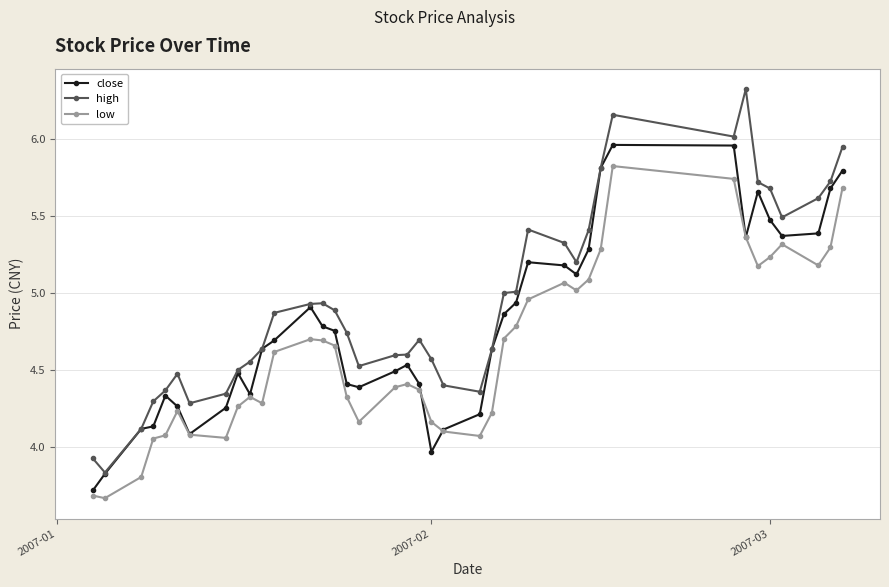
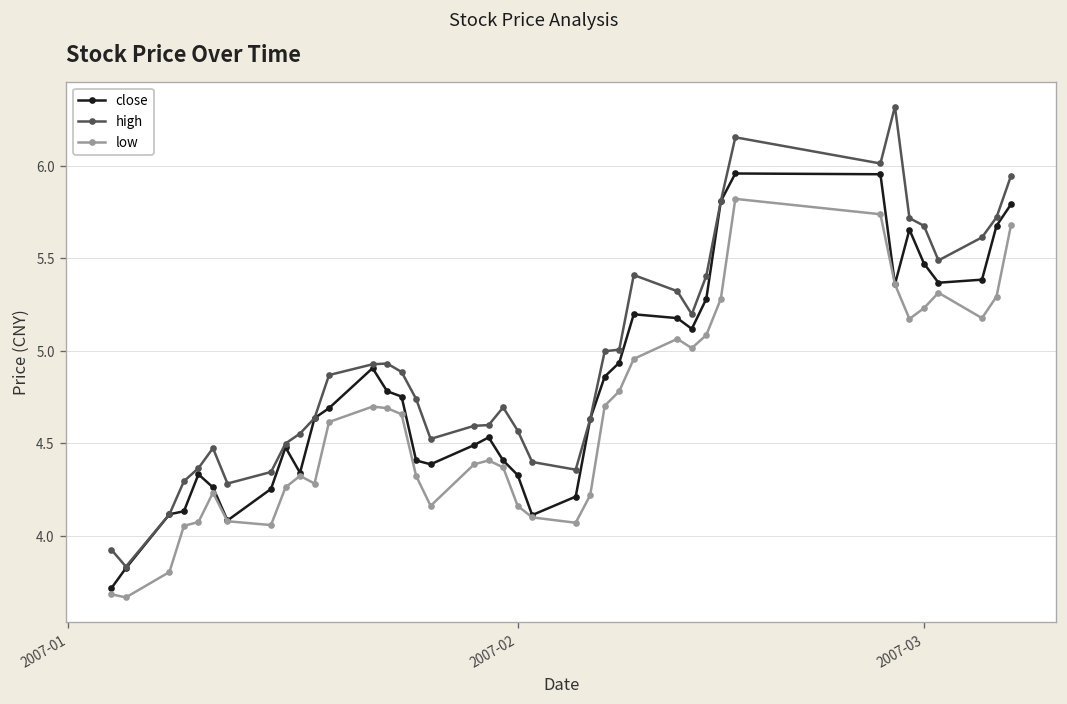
close, 2007-02: 3.97 -> 4.33
